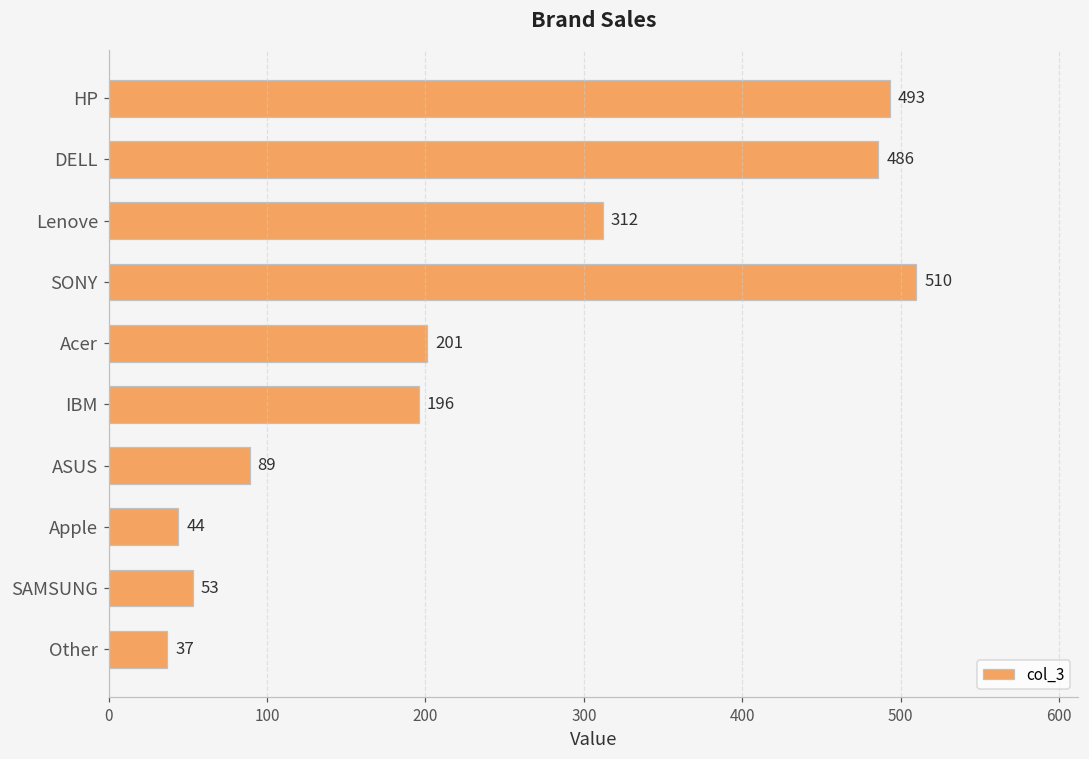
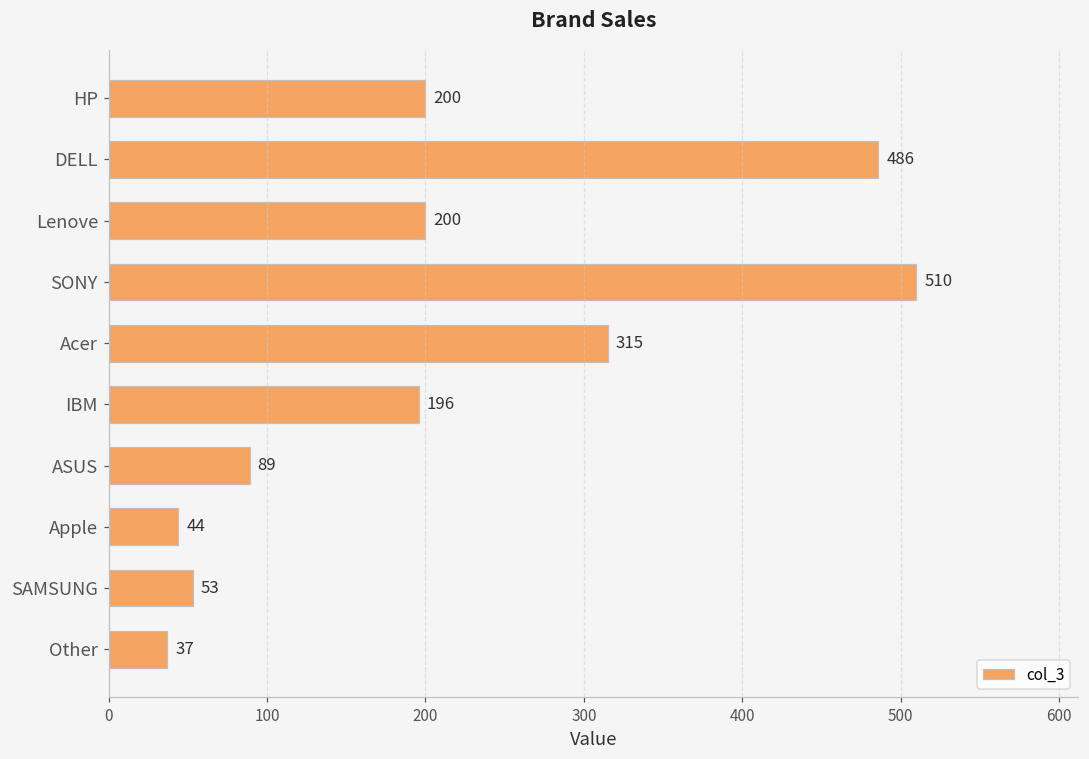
HP: 493 -> 200
Lenove: 312 -> 200
Acer: 201 -> 315
